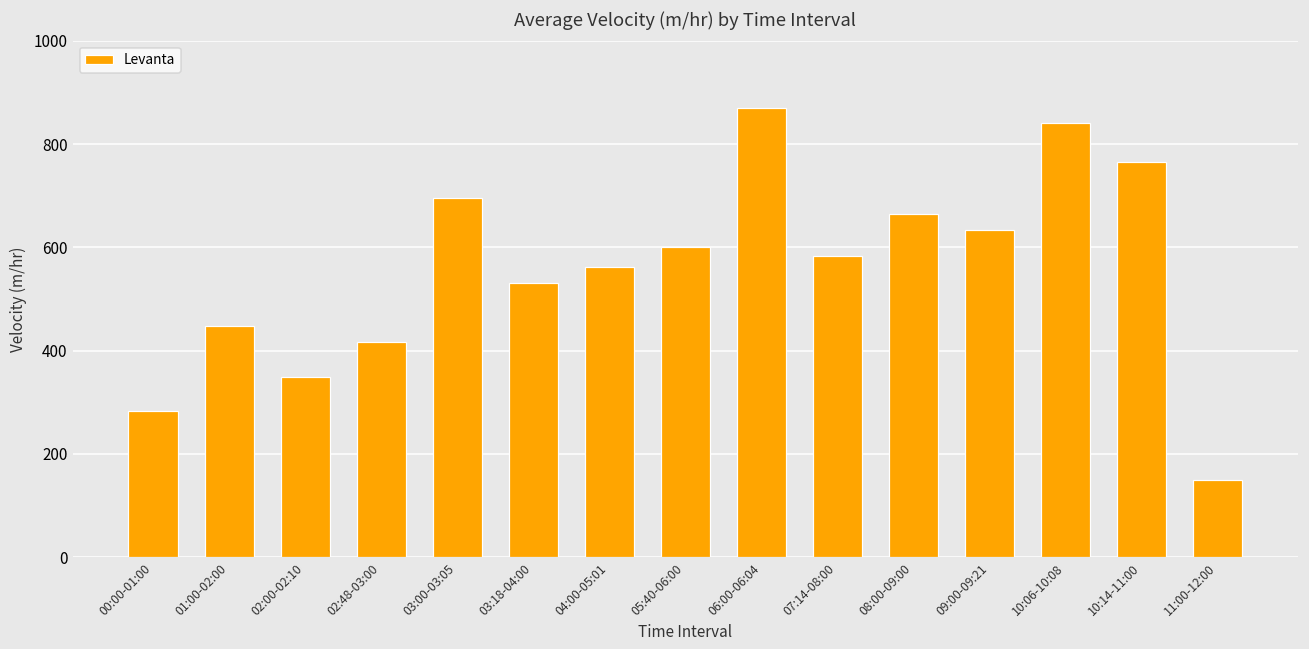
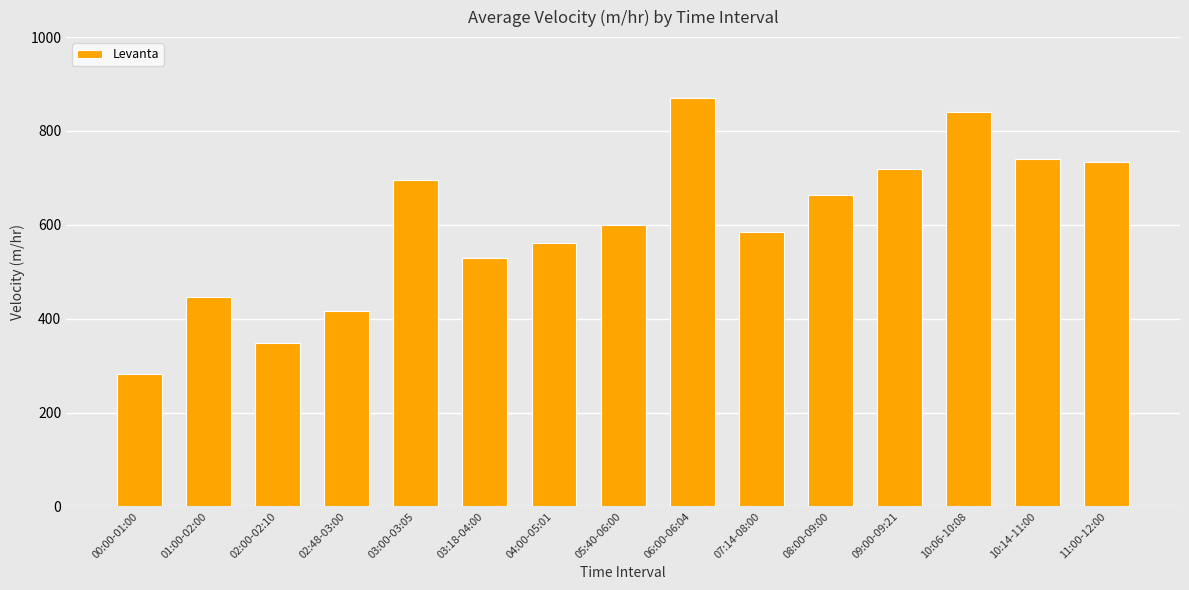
09:00-09:21: 630 -> 720
10:14-11:00: 770 -> 740
11:00-12:00: 150 -> 730
